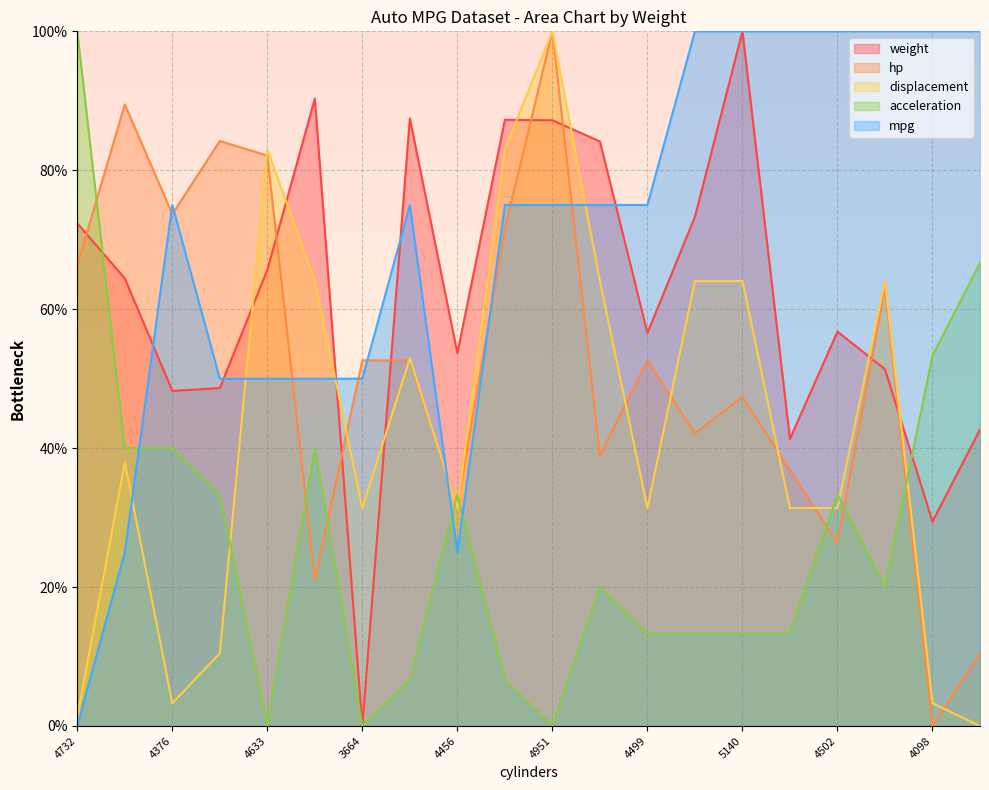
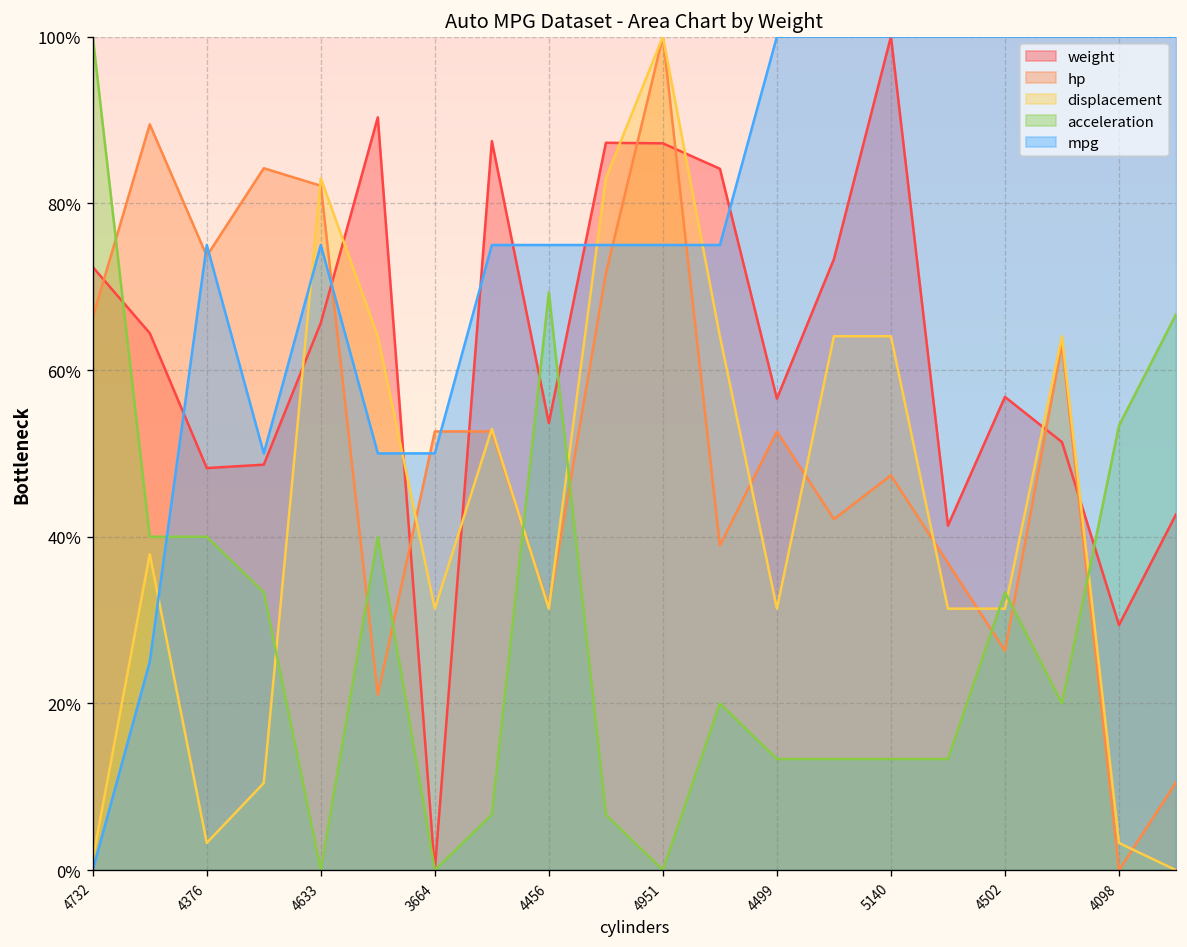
mpg, 4633: 50% -> 75%
acceleration, 4456: 33% -> 69%
mpg, 4456: 25% -> 75%
mpg, 4499: 75% -> 100%
